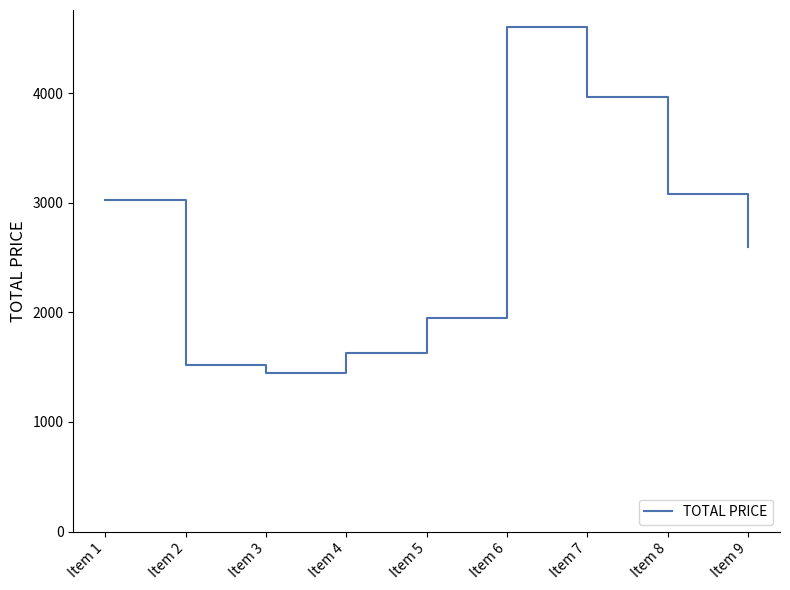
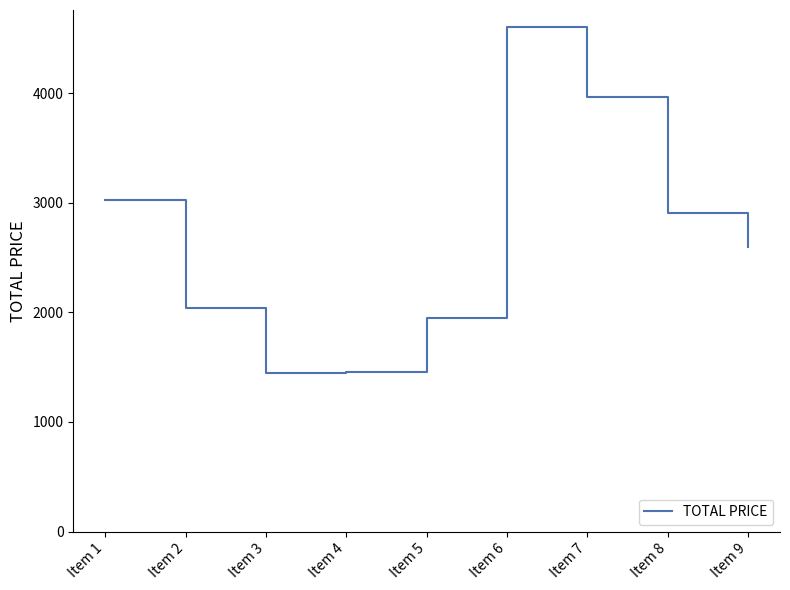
Item 2: 1520 -> 2040
Item 4: 1630 -> 1460
Item 8: 3080 -> 2910
